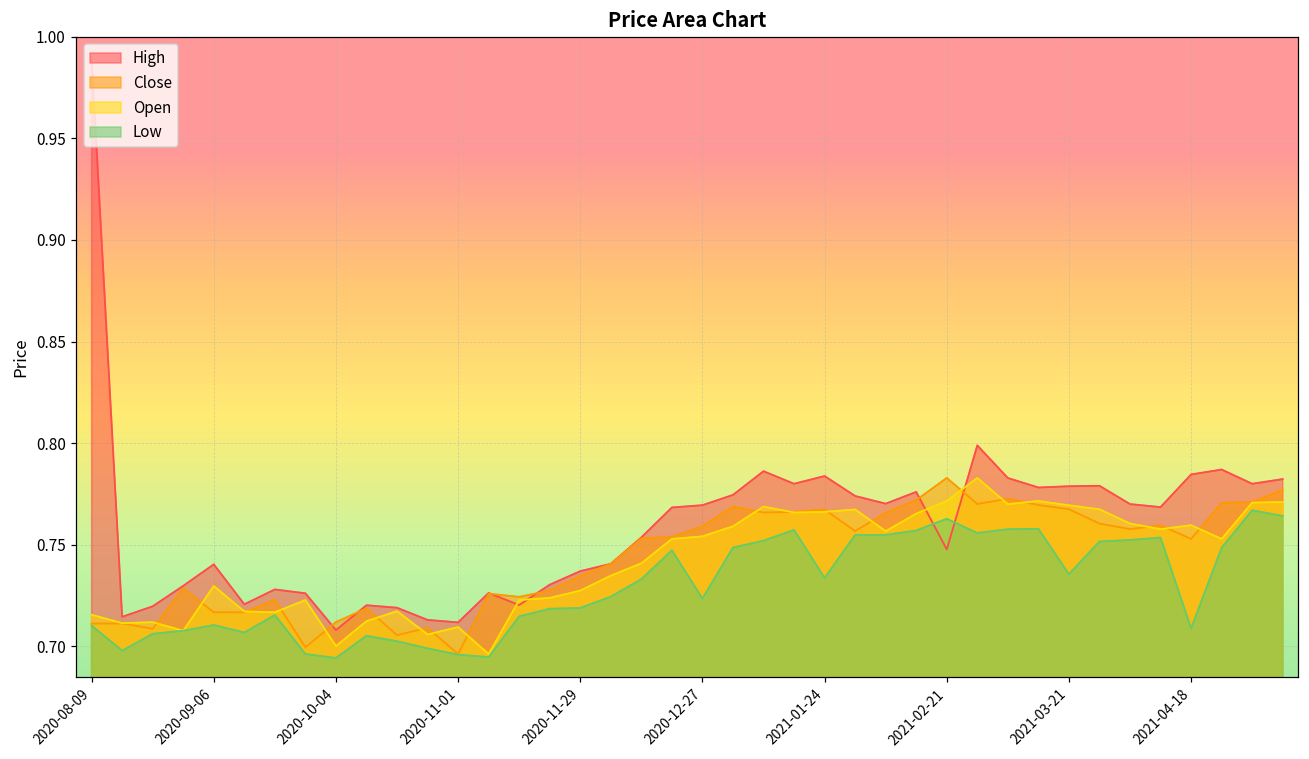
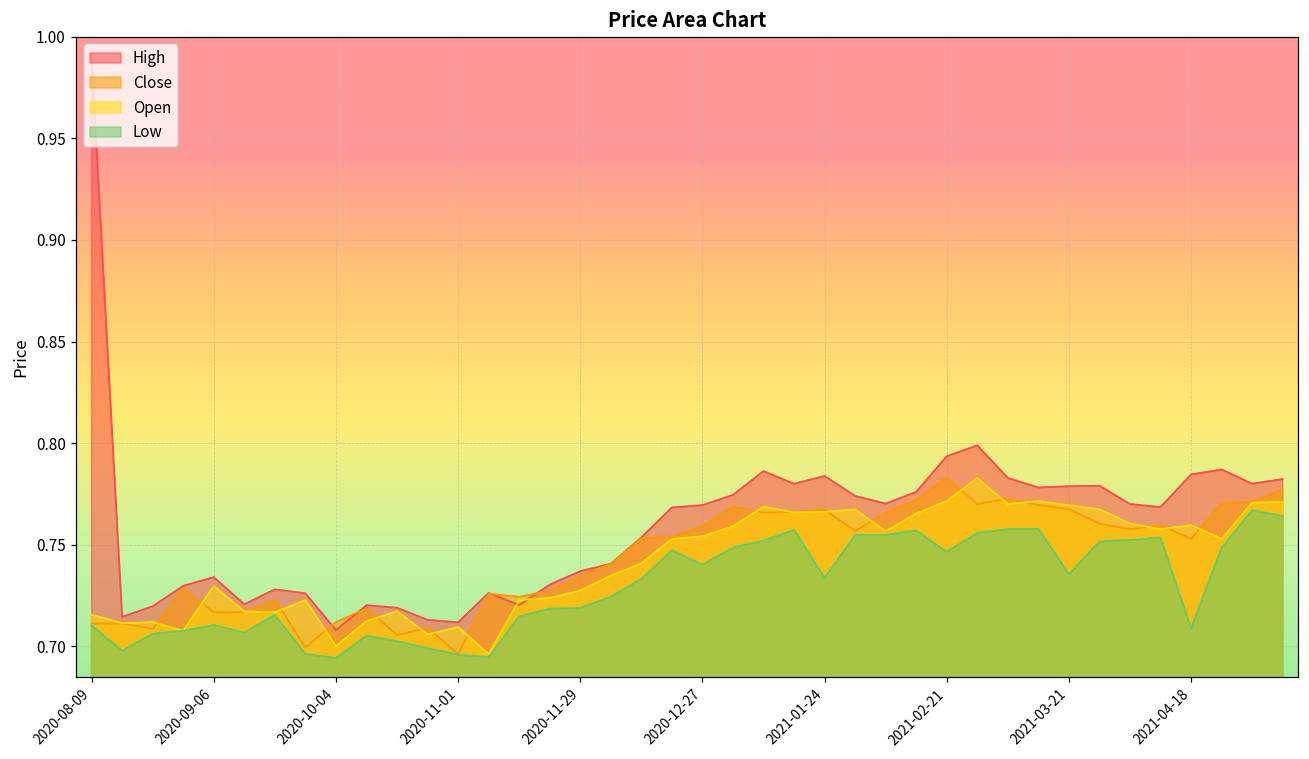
High, 2020-09-06: 0.740 -> 0.734
Low, 2020-12-27: 0.724 -> 0.740
High, 2021-02-21: 0.748 -> 0.794
Low, 2021-02-21: 0.763 -> 0.746
